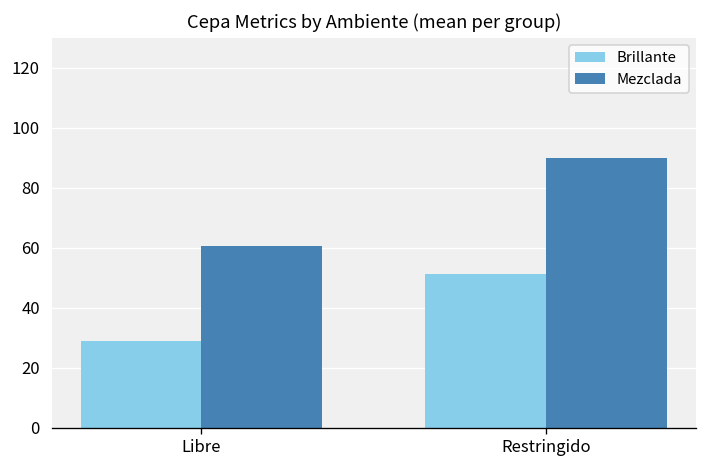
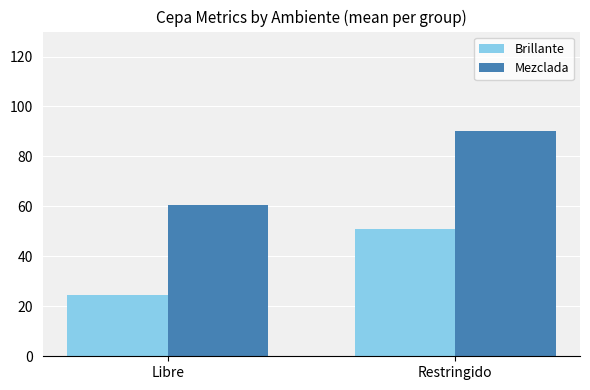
Brillante, Libre: 29 -> 25
